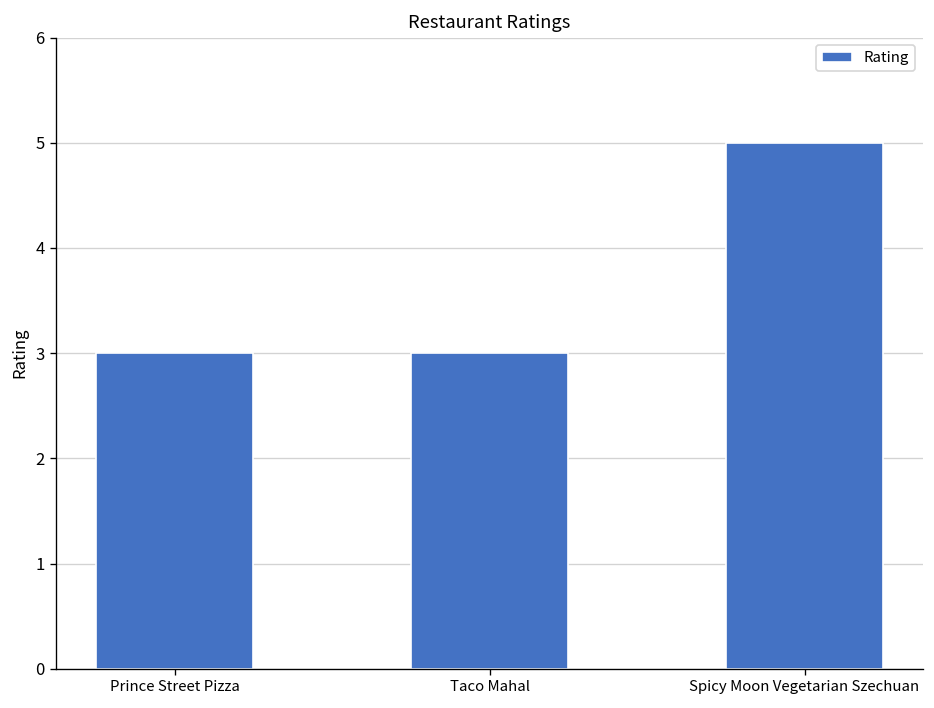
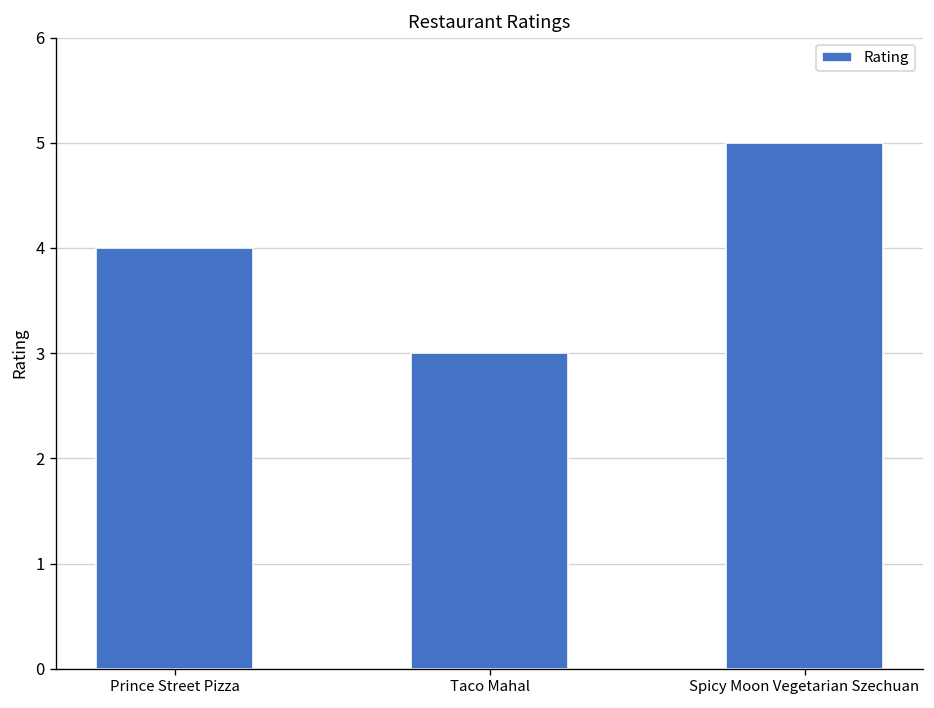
Prince Street Pizza: 3 -> 4
